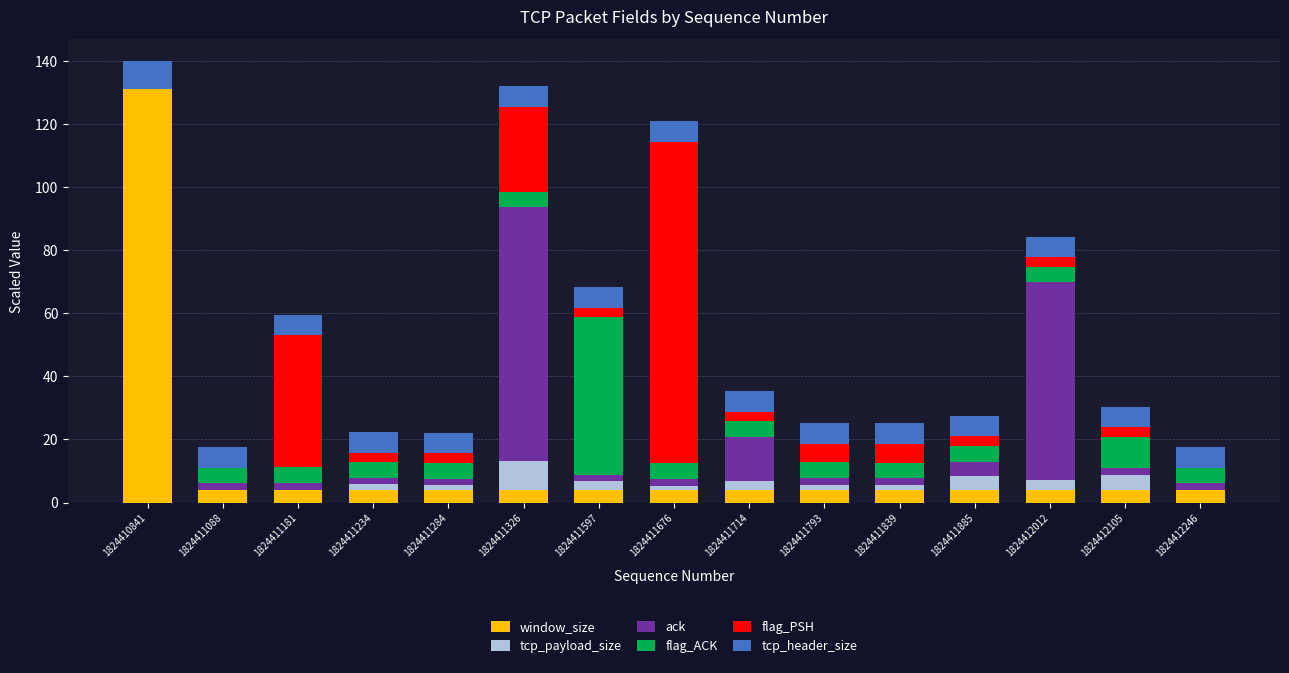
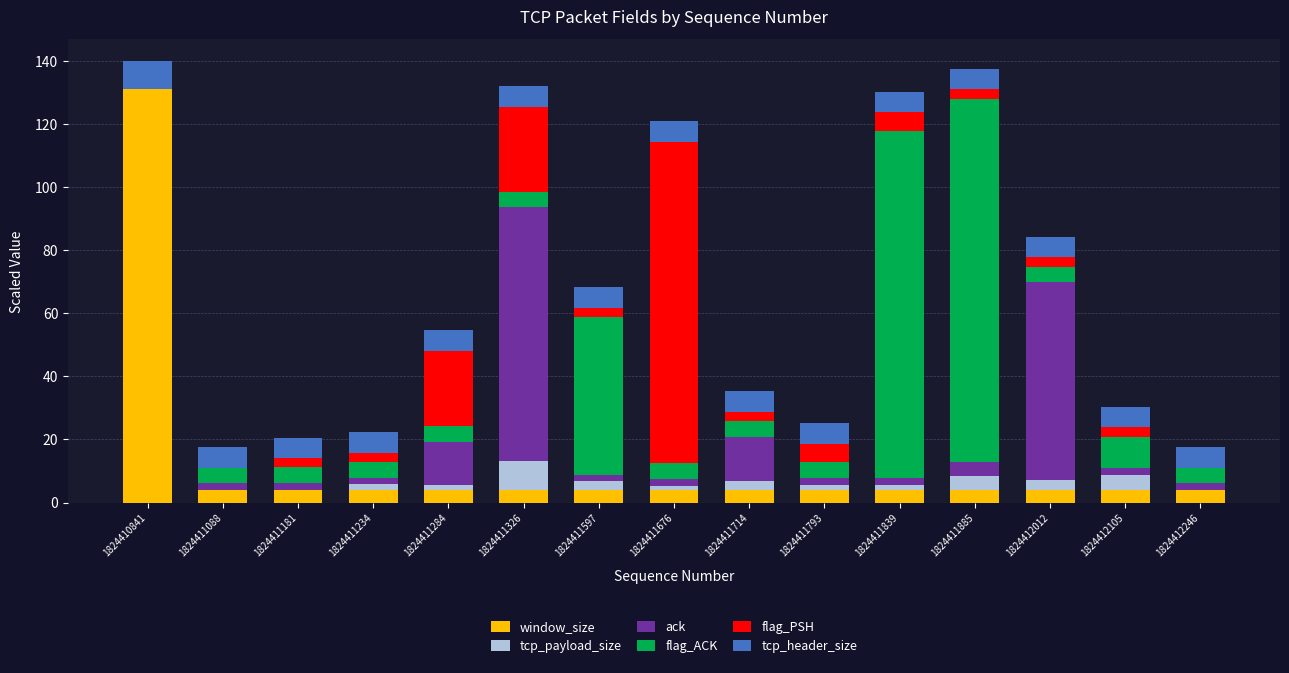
flag_PSH, 1824411181: 42 -> 3
ack, 1824411284: 2 -> 14
flag_PSH, 1824411284: 3 -> 24
flag_ACK, 1824411839: 5 -> 110
flag_ACK, 1824411885: 5 -> 115
